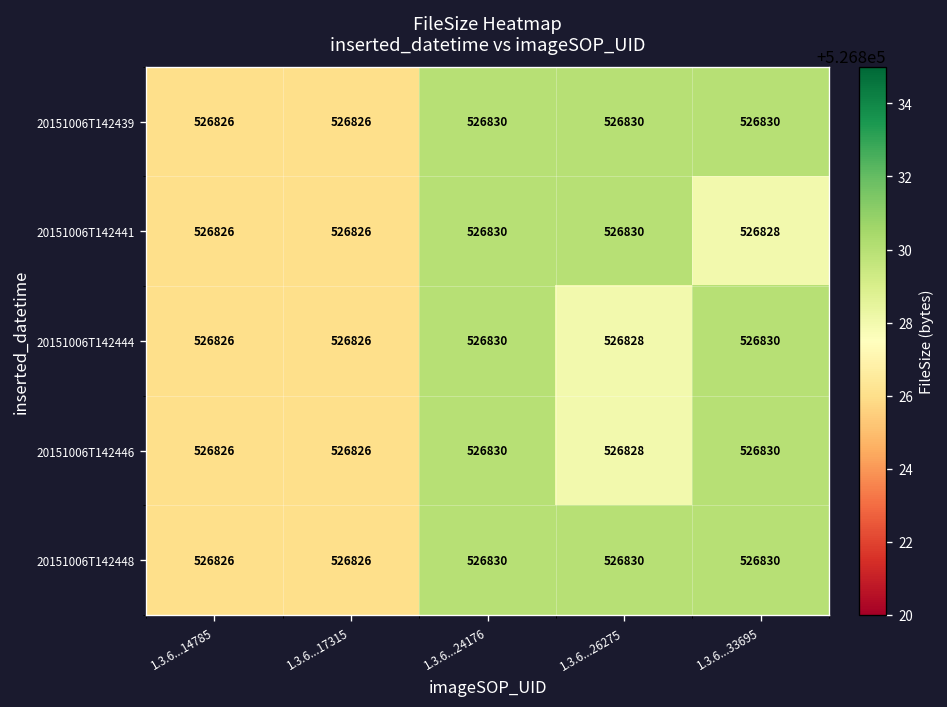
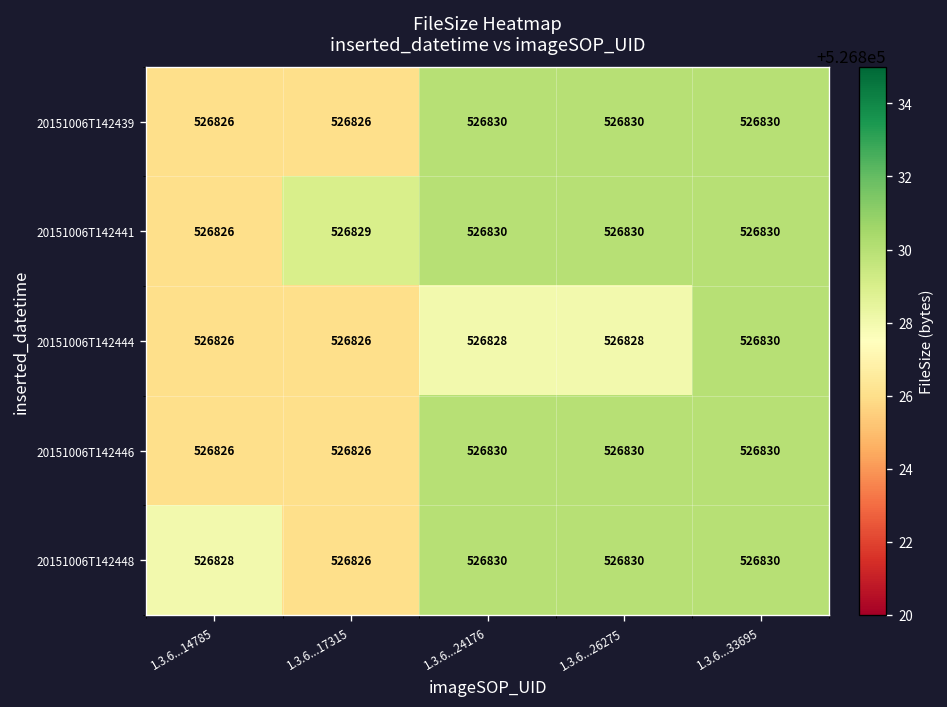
20151006T142441, 1.3.6...17315: 526826 -> 526829
20151006T142441, 1.3.6...33695: 526828 -> 526830
20151006T142444, 1.3.6...24176: 526830 -> 526828
20151006T142446, 1.3.6...26275: 526828 -> 526830
20151006T142448, 1.3.6...14785: 526826 -> 526828
